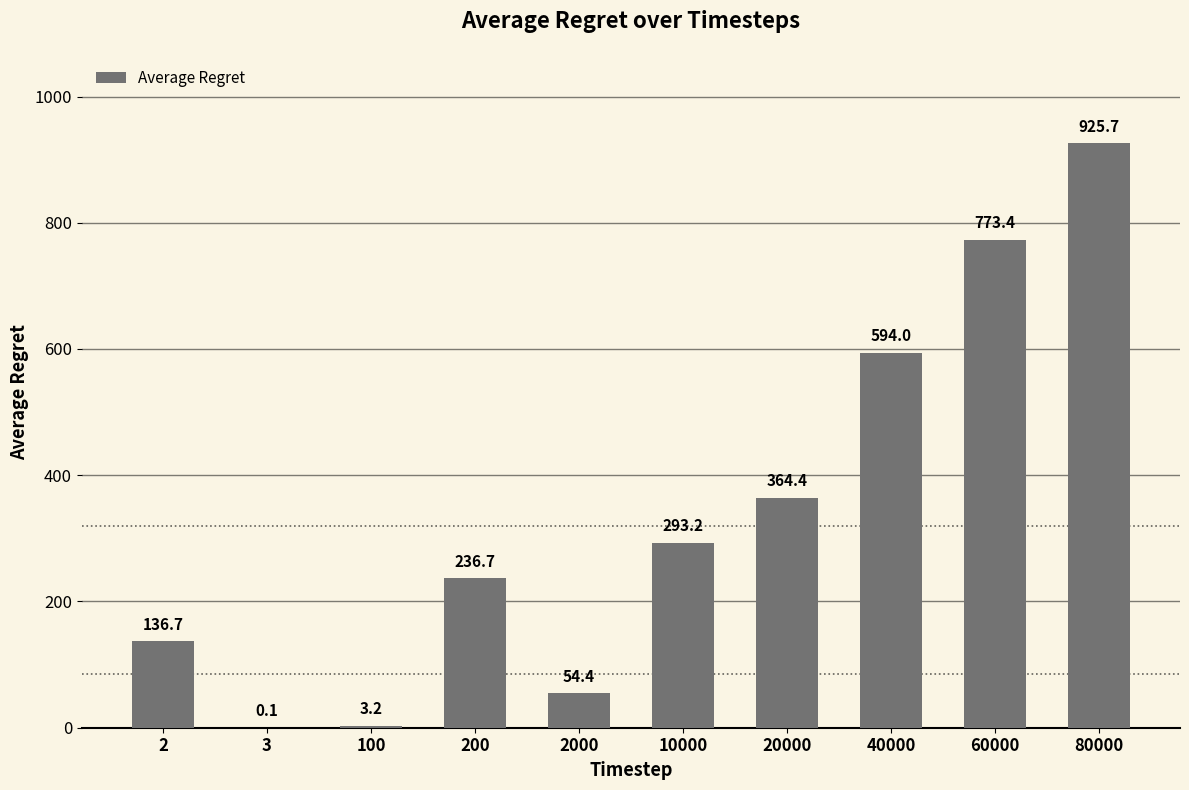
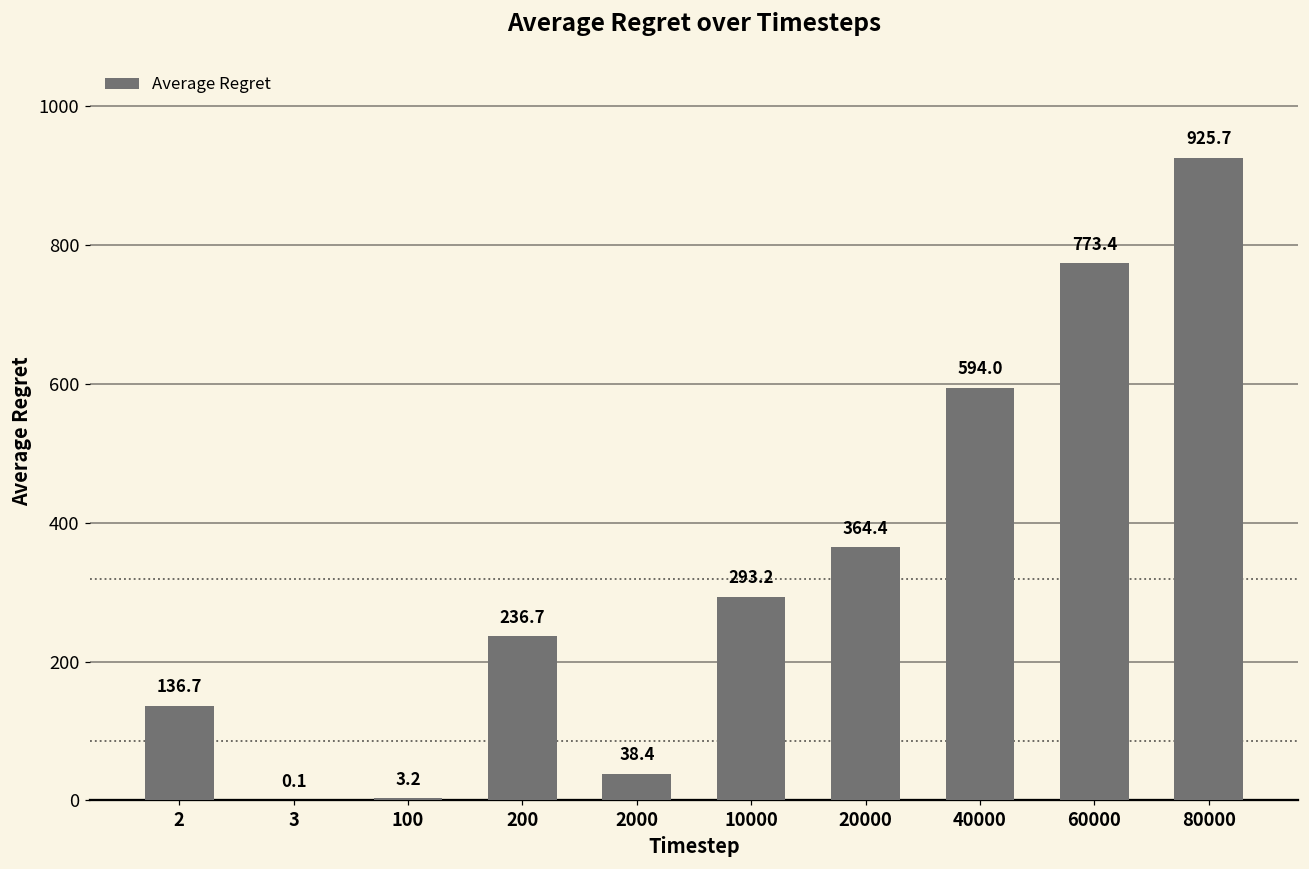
2000: 54.4 -> 38.4
